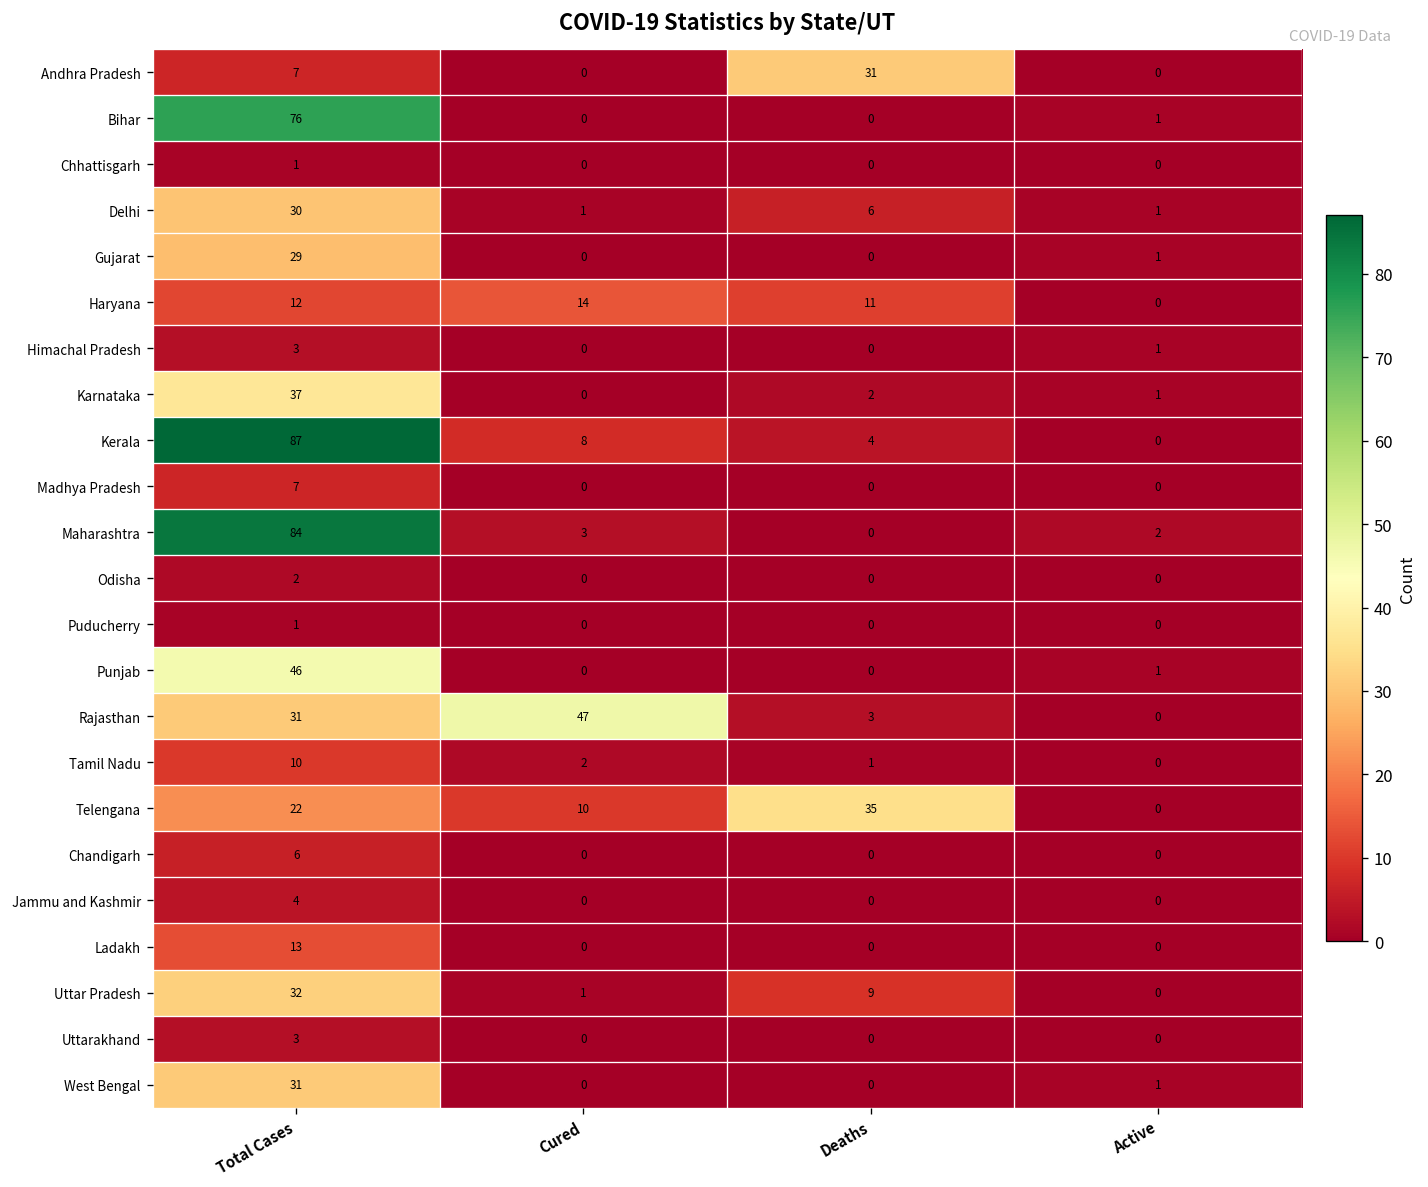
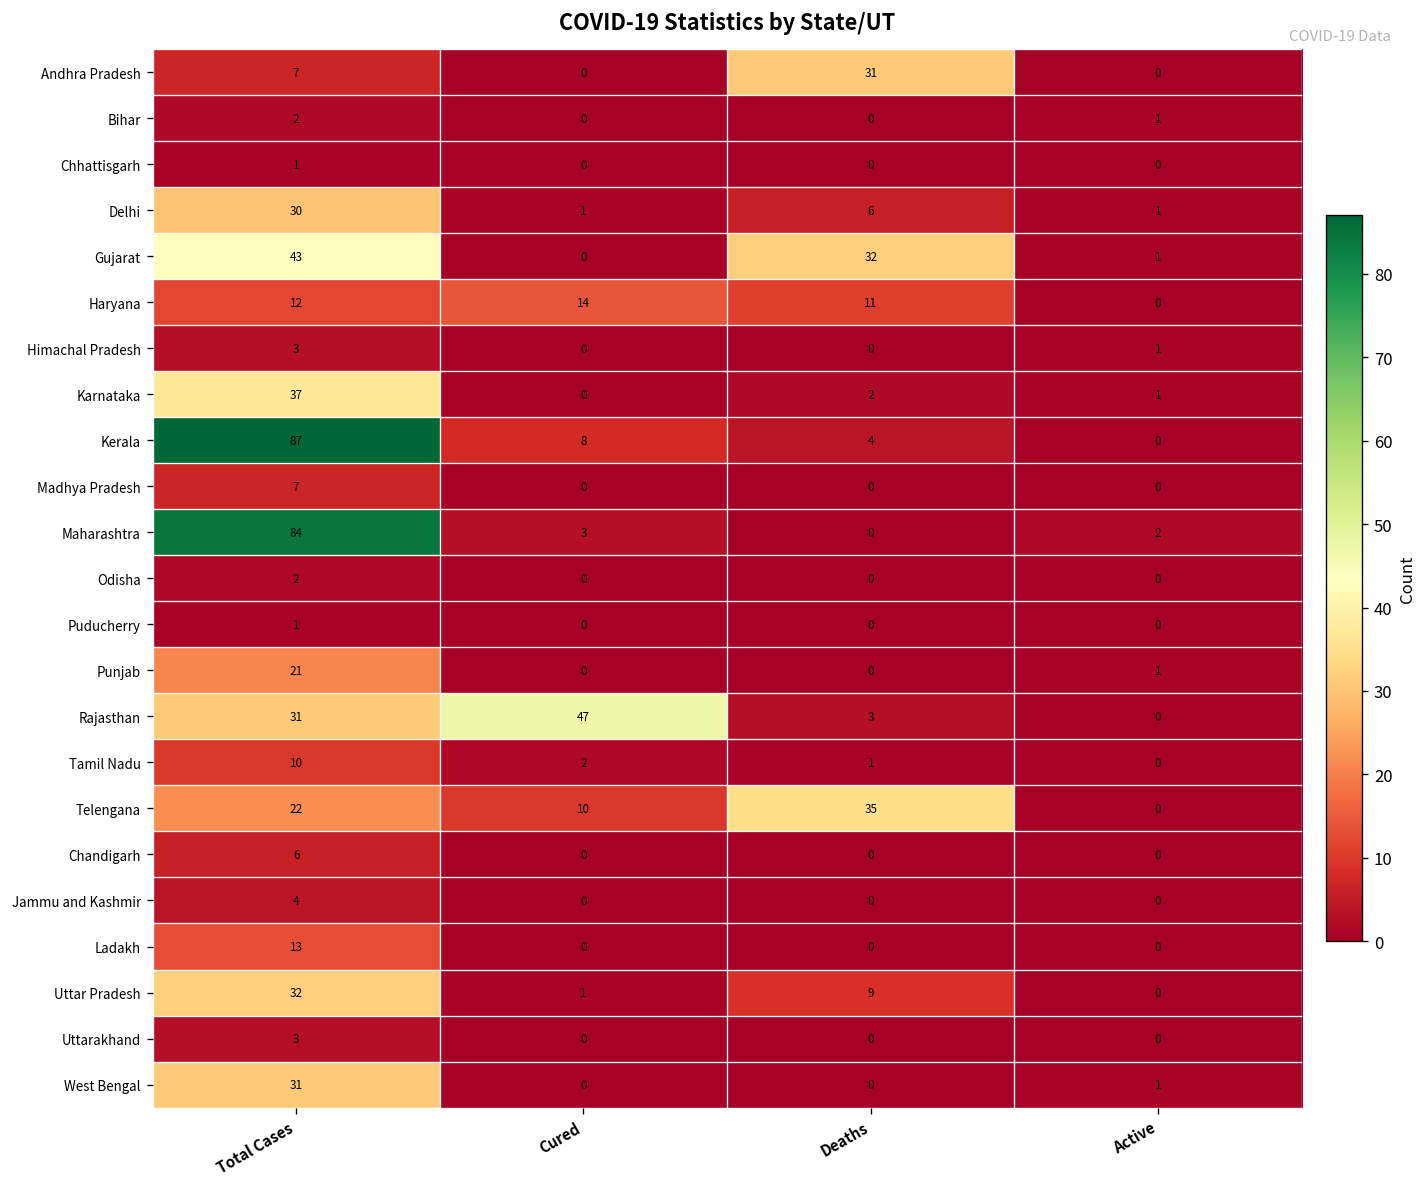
Bihar, Total Cases: 76 -> 2
Gujarat, Total Cases: 29 -> 43
Gujarat, Deaths: 0 -> 32
Punjab, Total Cases: 46 -> 21
